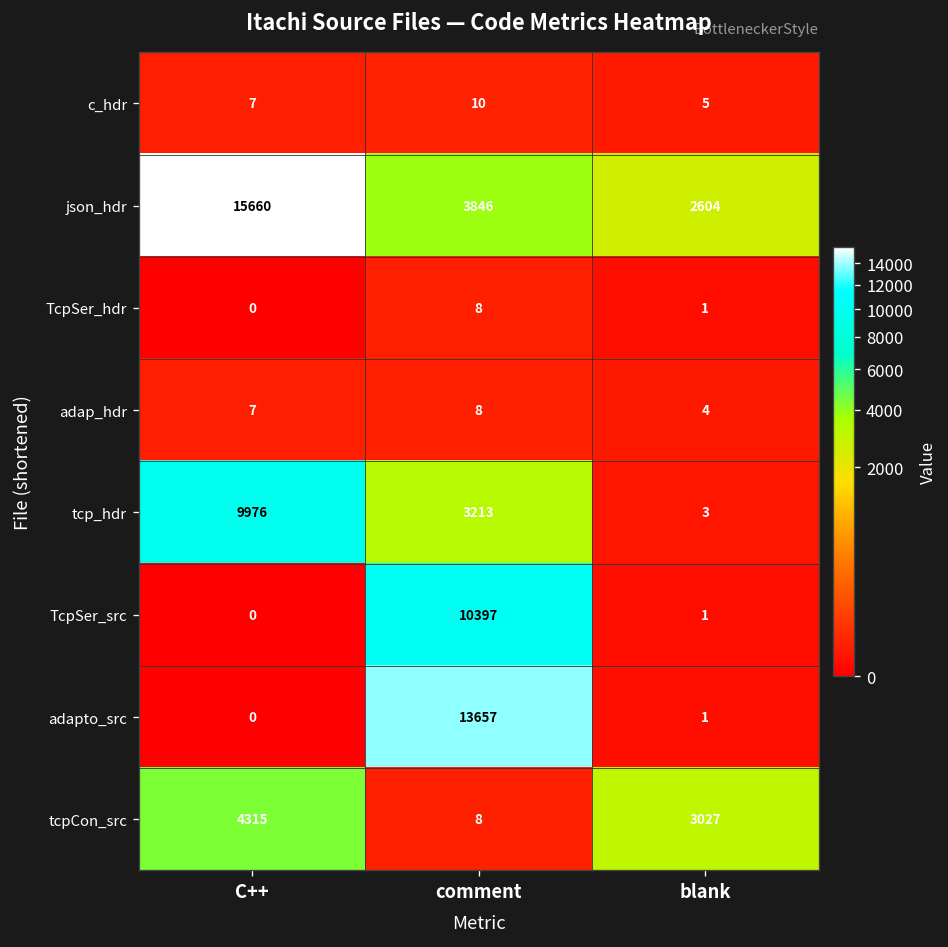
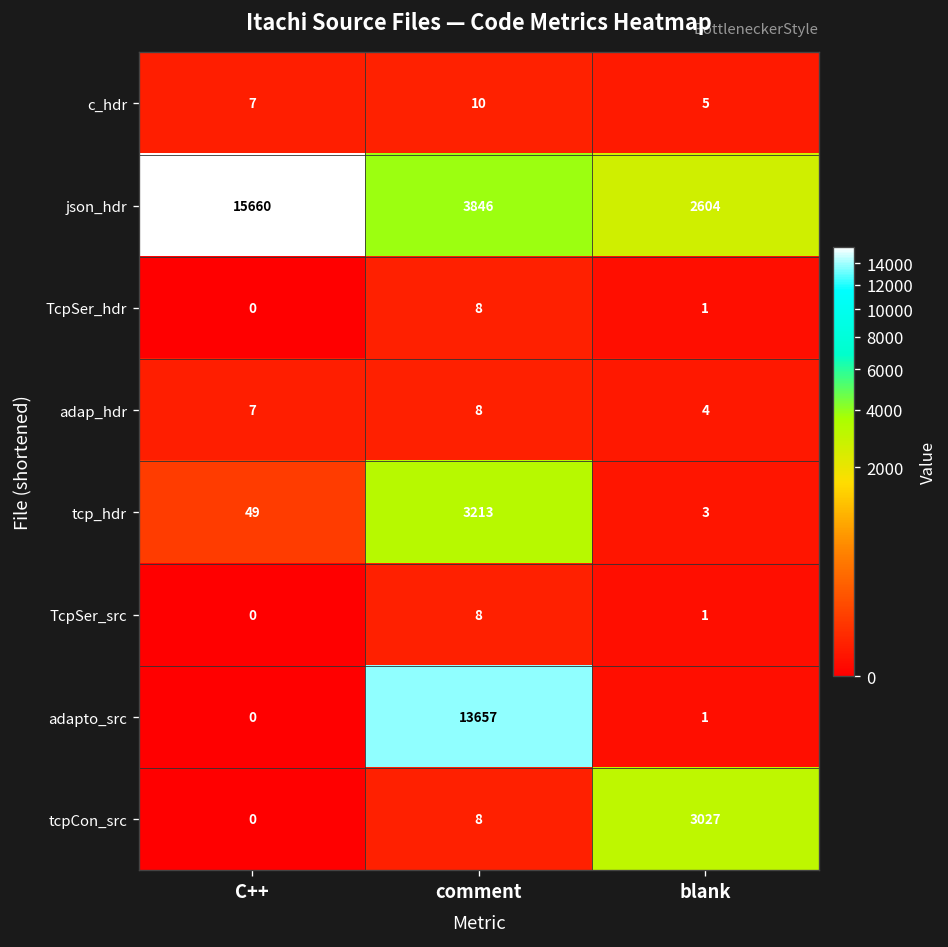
tcp_hdr, C++: 9976 -> 49
TcpSer_src, comment: 10397 -> 8
tcpCon_src, C++: 4315 -> 0
